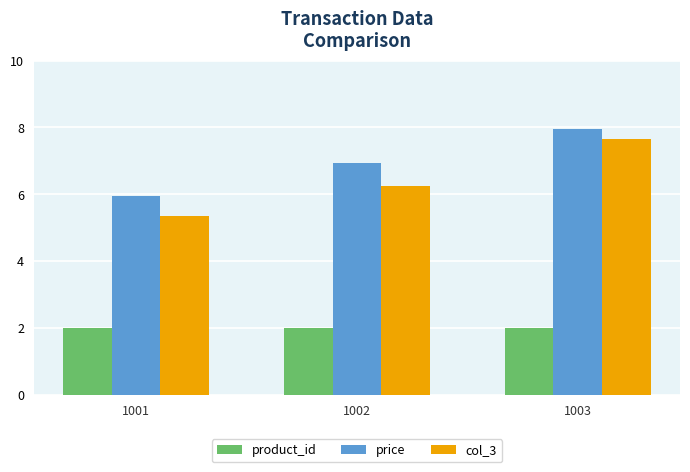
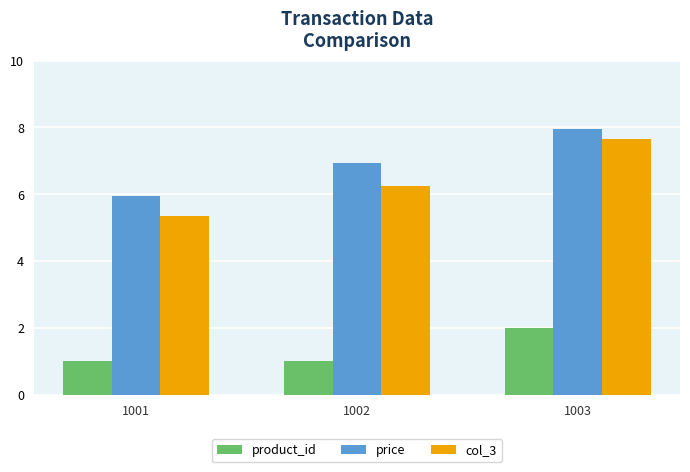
product_id, 1001: 2 -> 1
product_id, 1002: 2 -> 1
